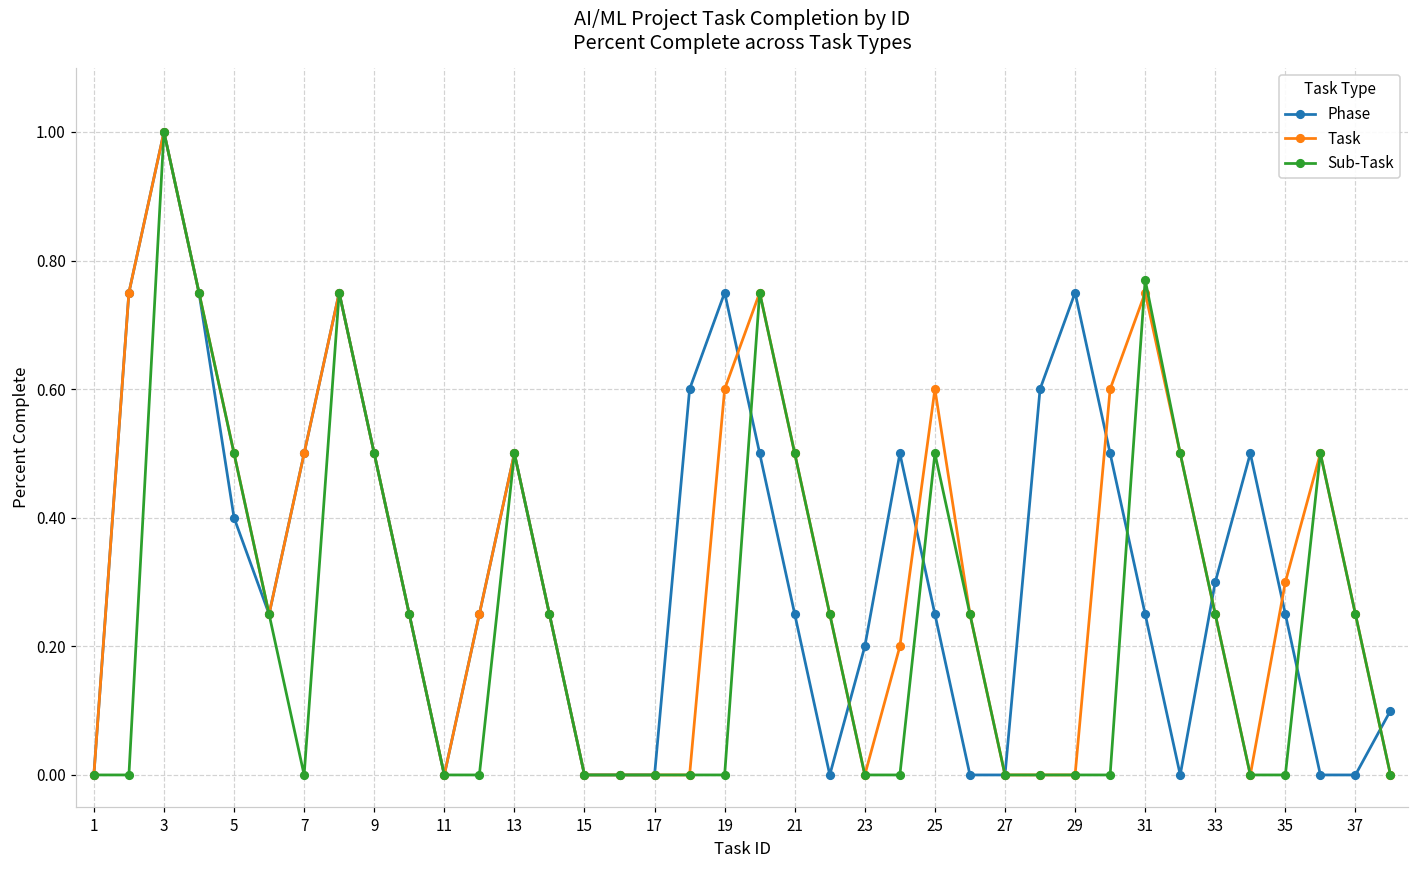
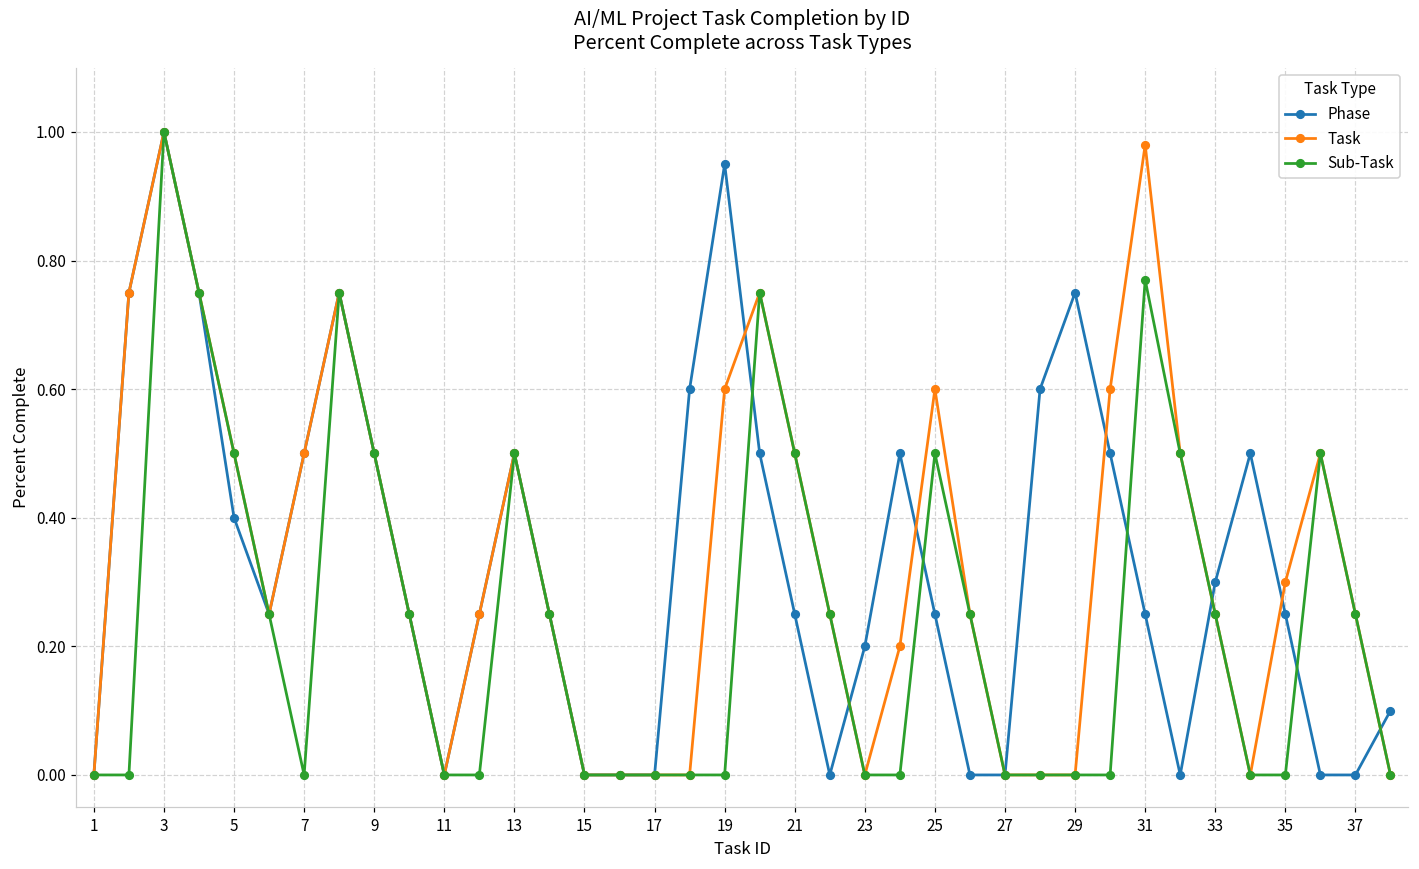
Phase, 19: 0.75 -> 0.95
Task, 31: 0.75 -> 0.98
